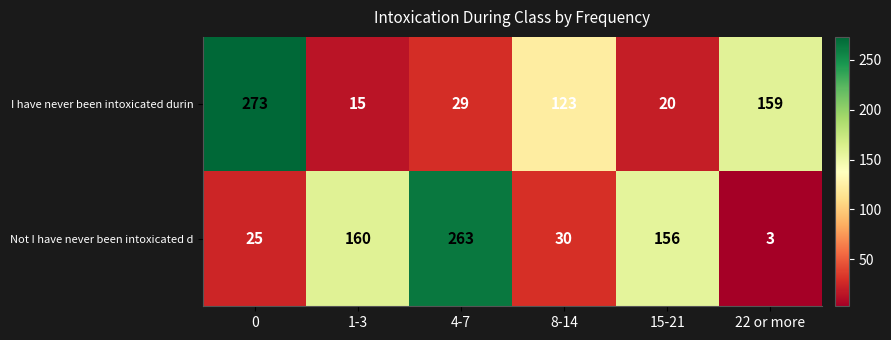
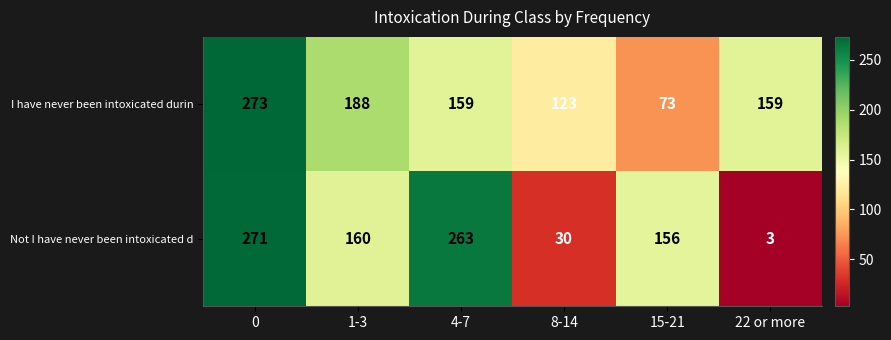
I have never been intoxicated durin, 1-3: 15 -> 188
I have never been intoxicated durin, 4-7: 29 -> 159
I have never been intoxicated durin, 15-21: 20 -> 73
Not I have never been intoxicated d, 0: 25 -> 271
